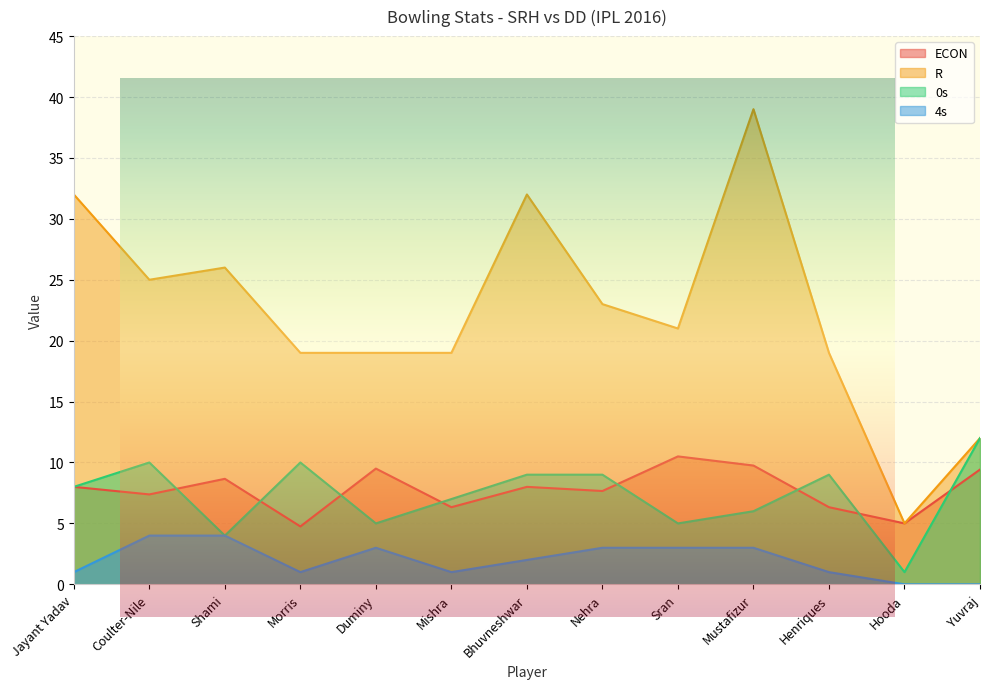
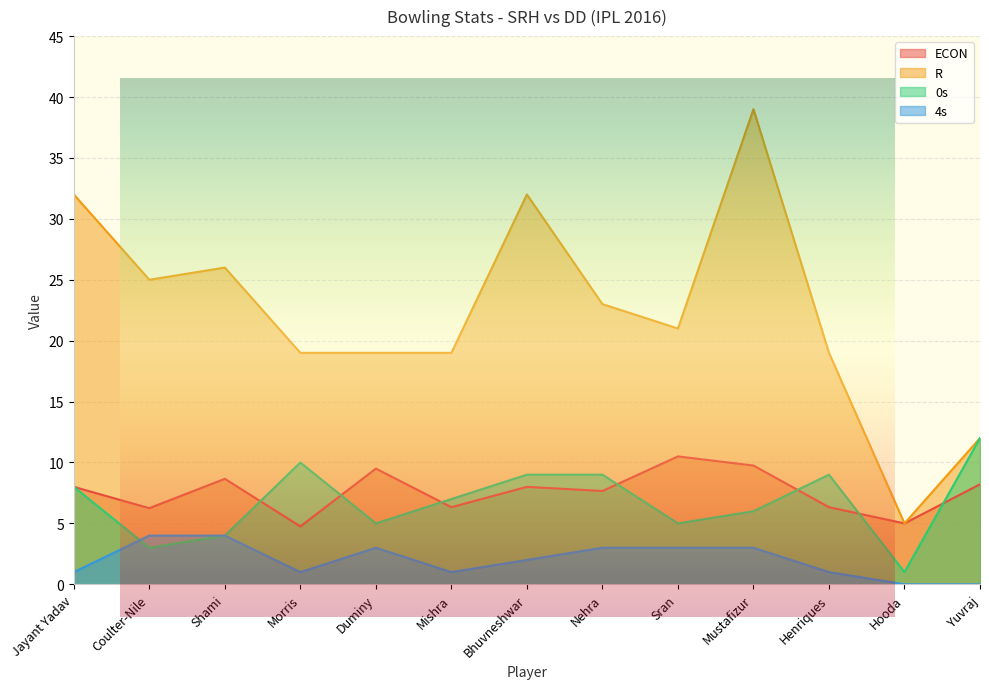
Bowling Stats - SRH vs DD (IPL 2016), ECON, Coulter-Nile: 7.4 -> 6.3
Bowling Stats - SRH vs DD (IPL 2016), 0s, Coulter-Nile: 10 -> 3
Bowling Stats - SRH vs DD (IPL 2016), ECON, Yuvraj: 9.4 -> 8.2
